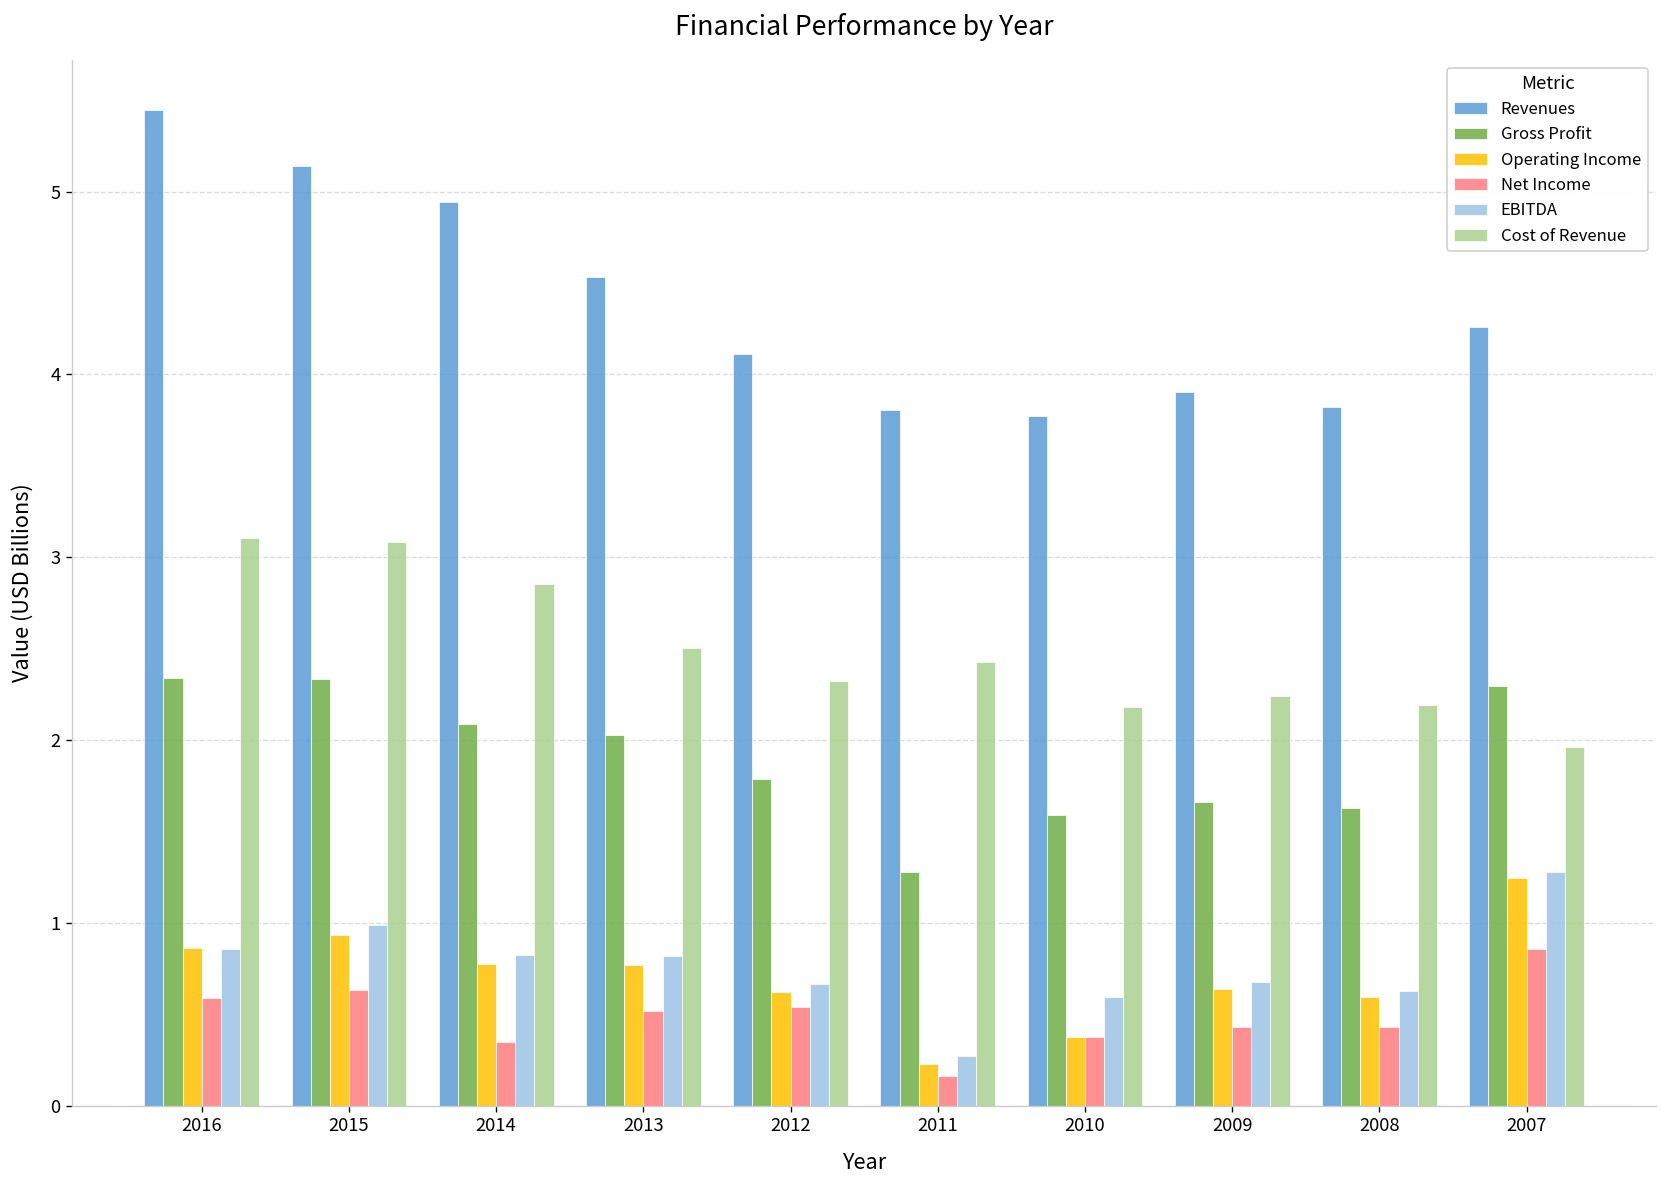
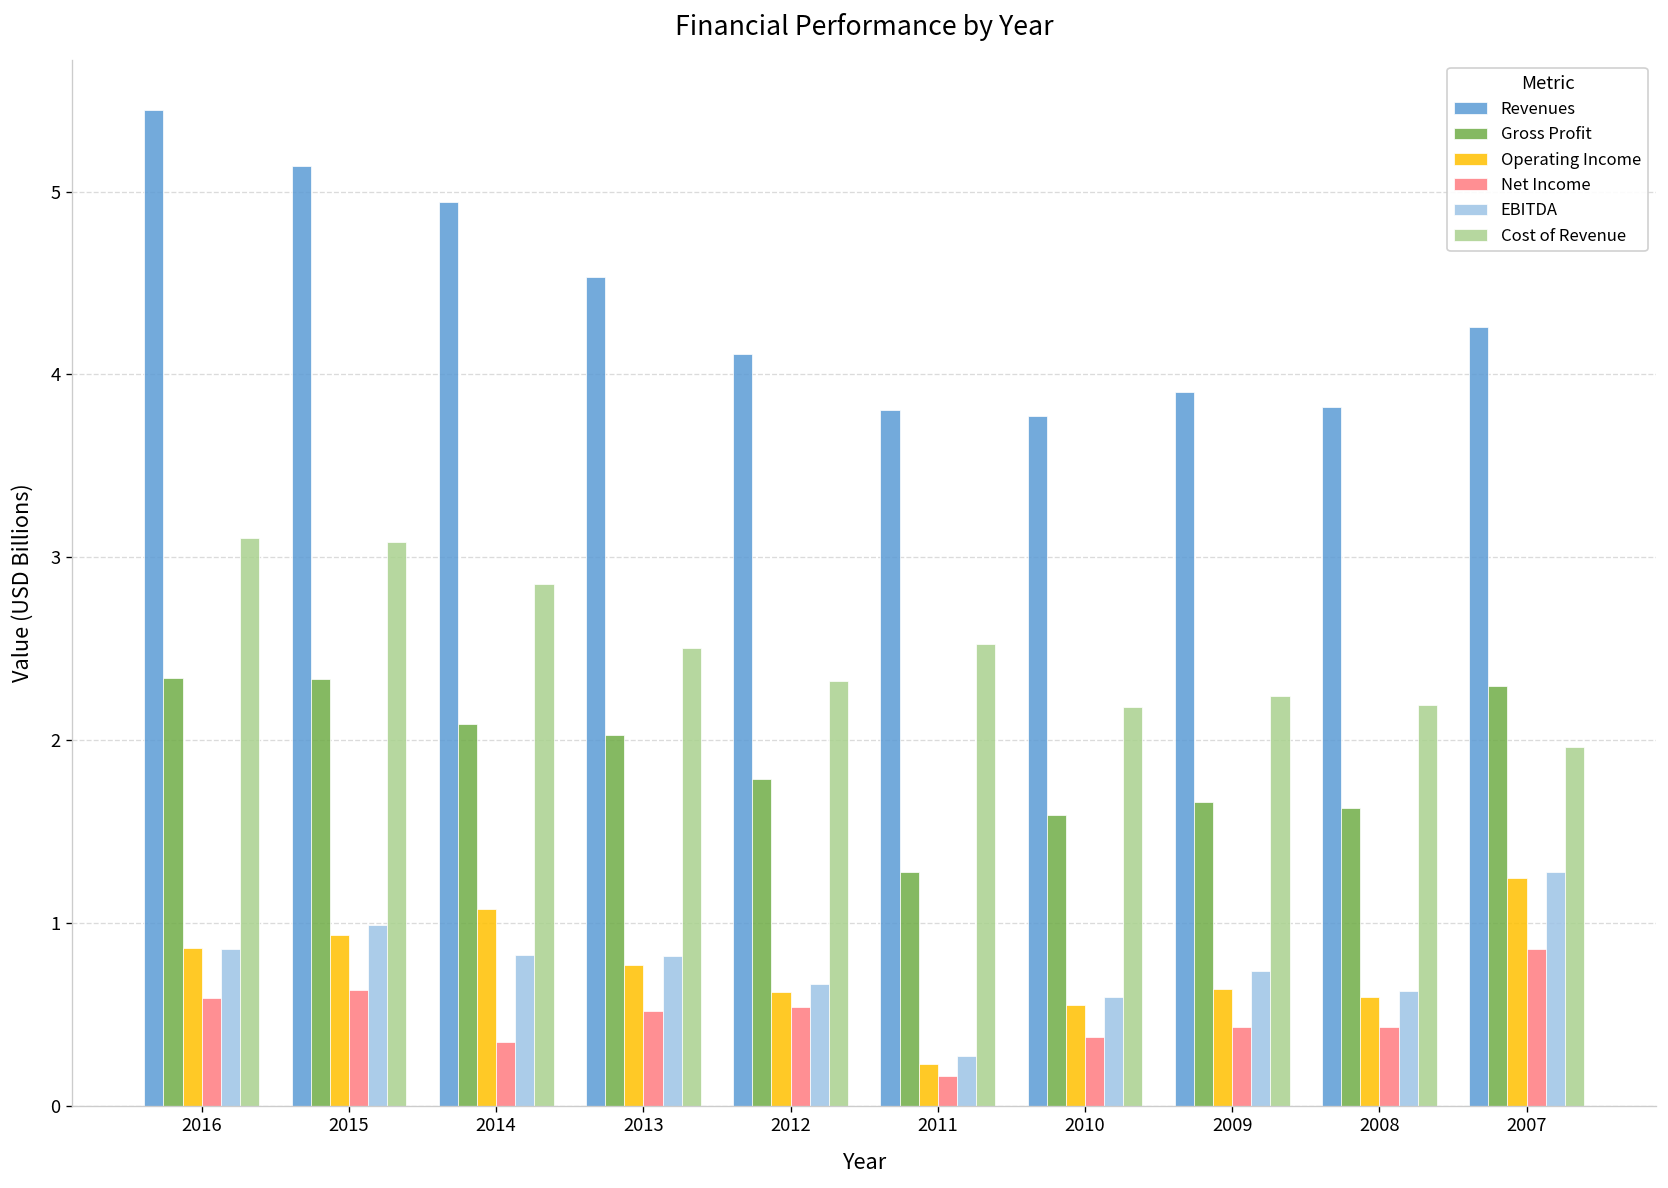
Operating Income, 2014: 0.77 -> 1.07
Cost of Revenue, 2011: 2.43 -> 2.52
Operating Income, 2010: 0.37 -> 0.55
EBITDA, 2009: 0.68 -> 0.74
